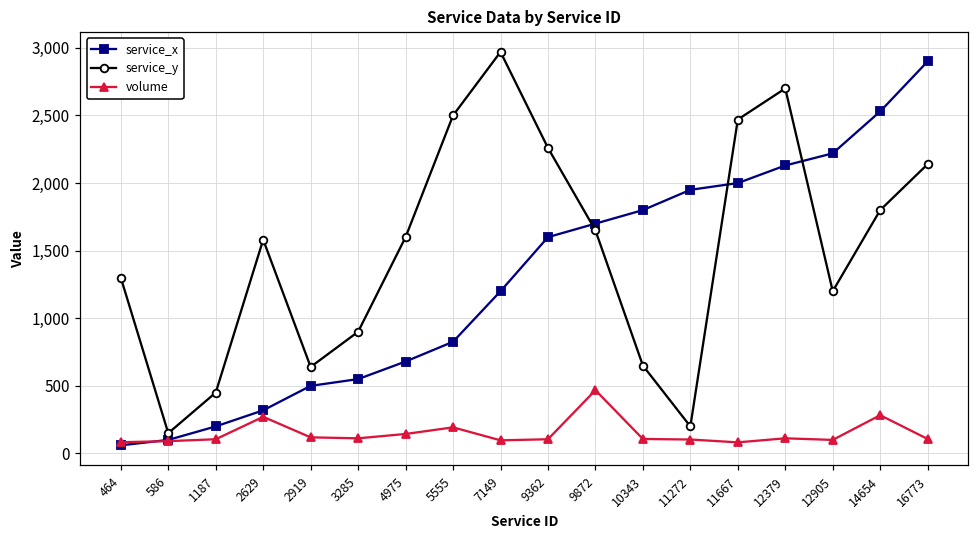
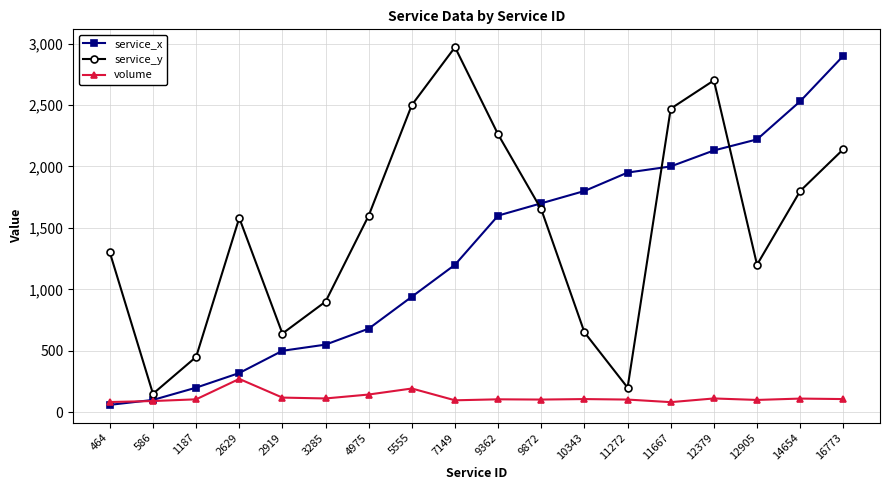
service_x, 5555: 830 -> 940
volume, 9872: 470 -> 100
volume, 14654: 280 -> 110
